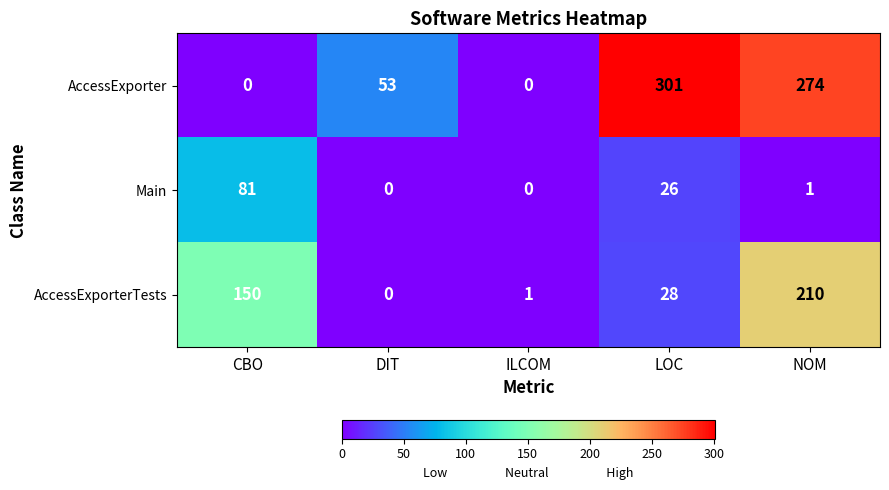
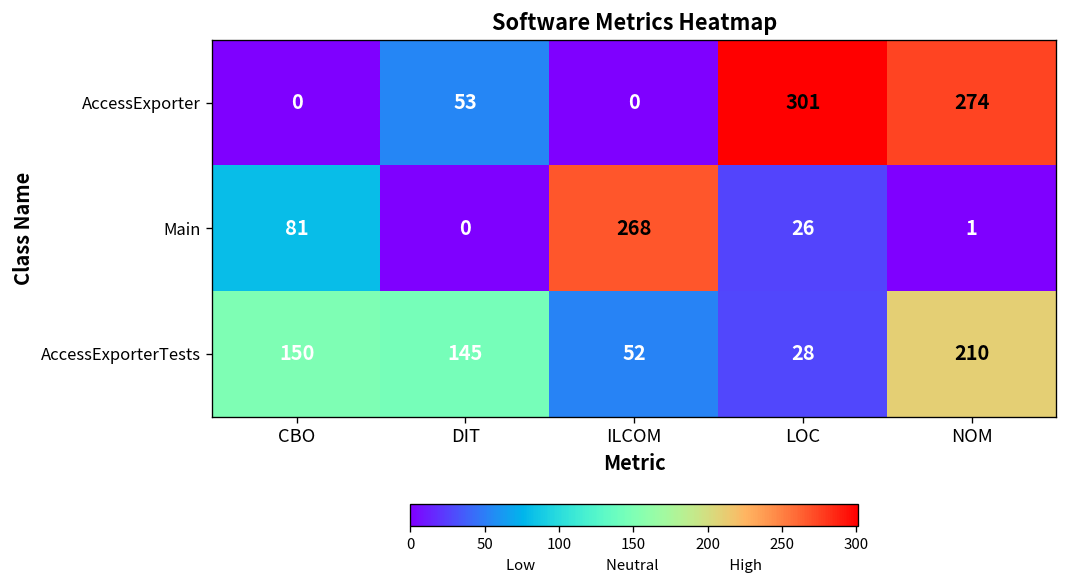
Main, ILCOM: 0 -> 268
AccessExporterTests, DIT: 0 -> 145
AccessExporterTests, ILCOM: 1 -> 52
